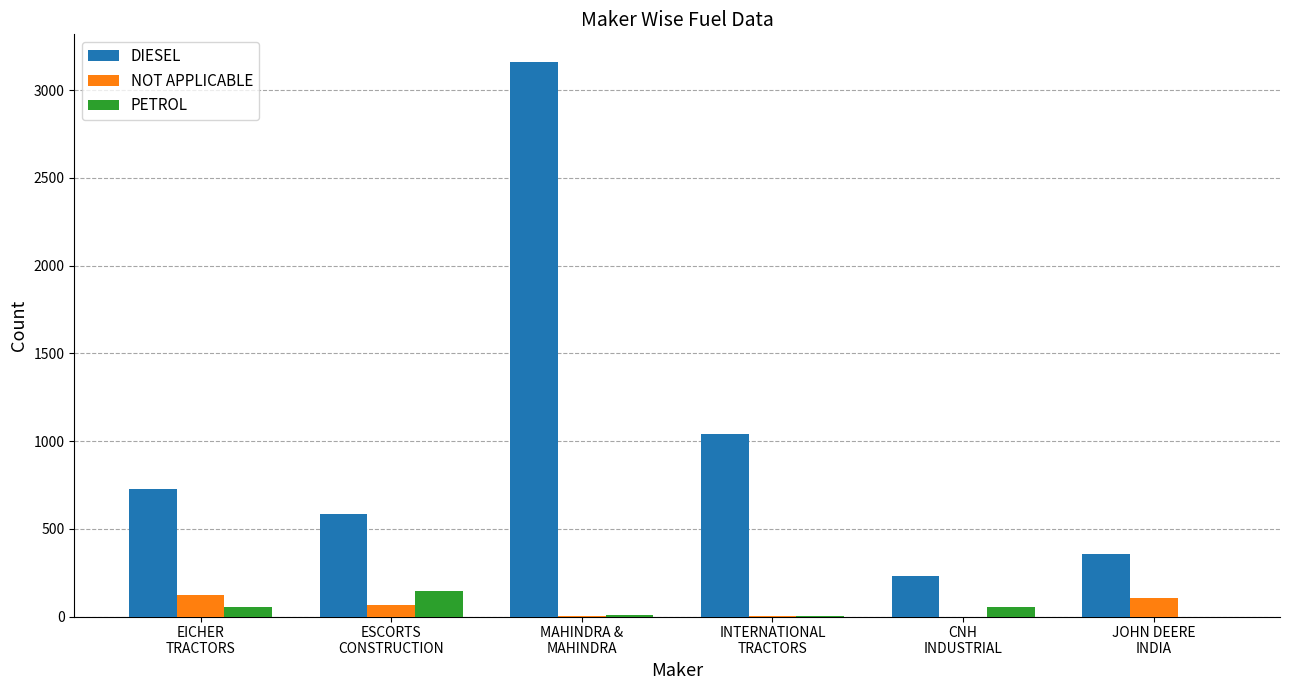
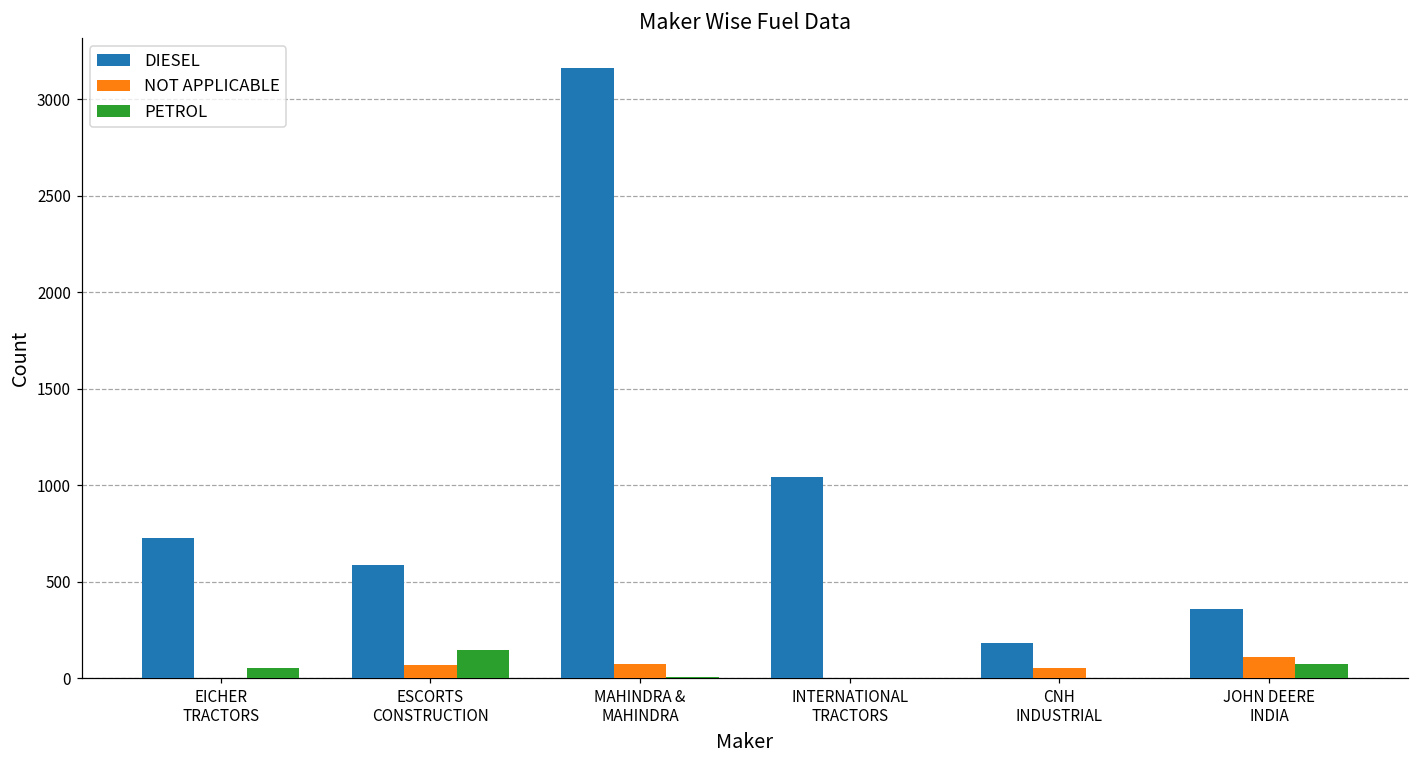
NOT APPLICABLE, EICHER TRACTORS: 120 -> 0
NOT APPLICABLE, MAHINDRA & MAHINDRA: 0 -> 70
DIESEL, CNH INDUSTRIAL: 230 -> 180
NOT APPLICABLE, CNH INDUSTRIAL: 0 -> 50
PETROL, CNH INDUSTRIAL: 60 -> 0
PETROL, JOHN DEERE INDIA: 0 -> 70
